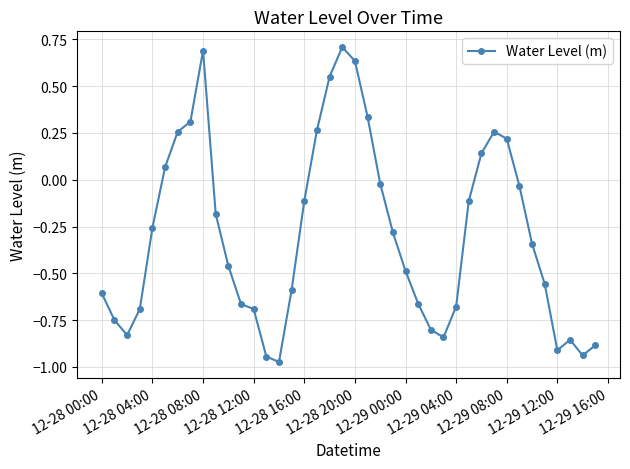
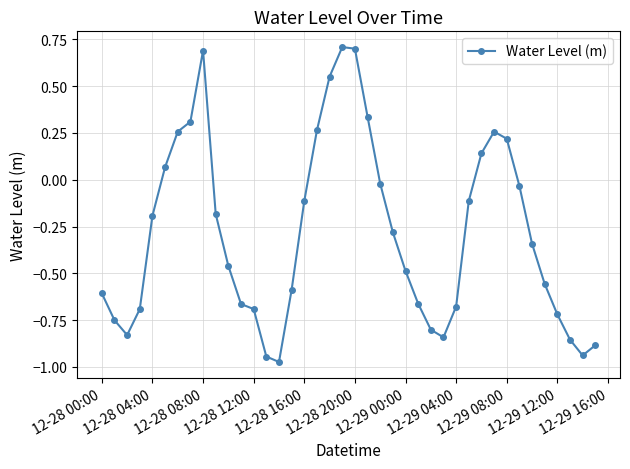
12-28 04:00: -0.26 -> -0.19
12-28 20:00: 0.63 -> 0.70
12-29 12:00: -0.91 -> -0.72
